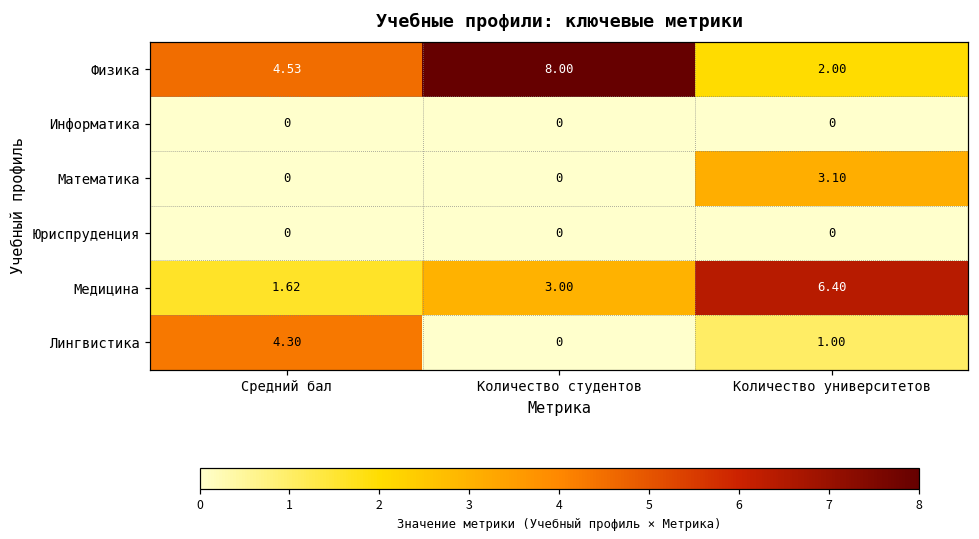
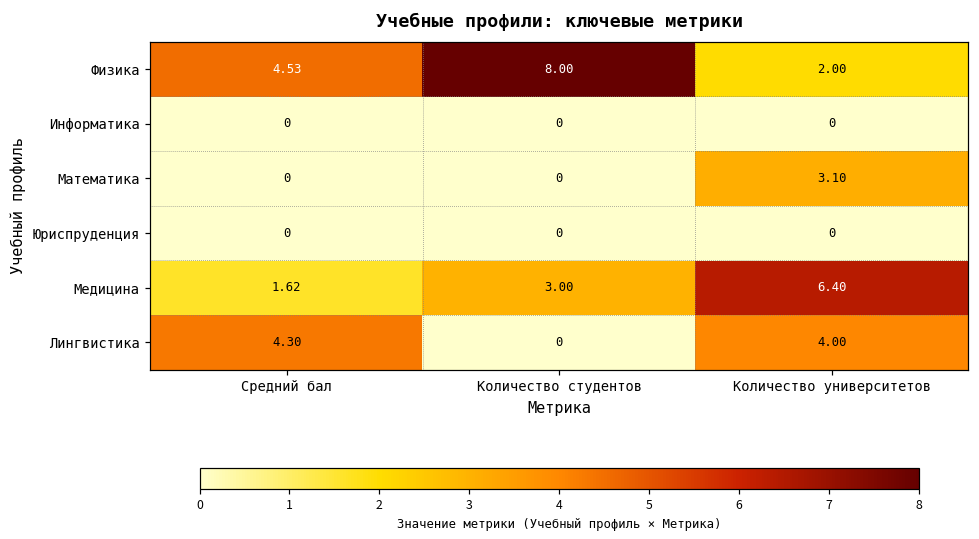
Лингвистика, Количество университетов: 1.00 -> 4.00
